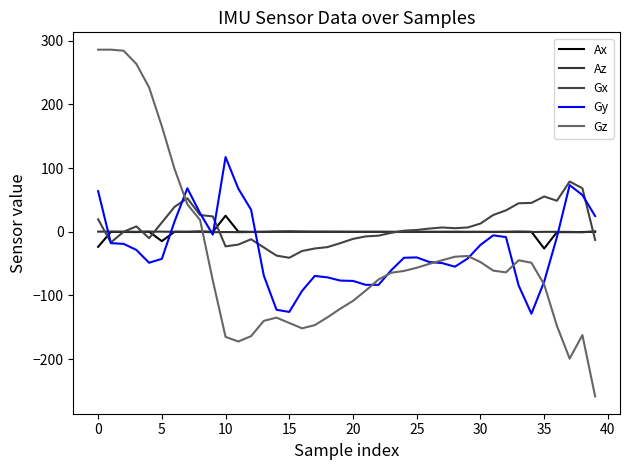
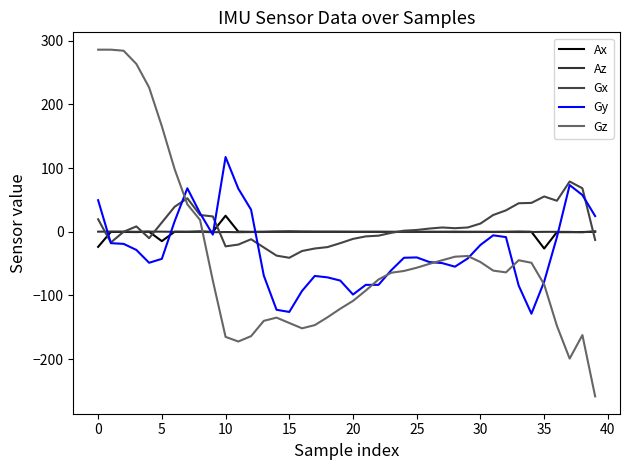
Gy, 0: 60 -> 50
Gy, 20: -80 -> -100
